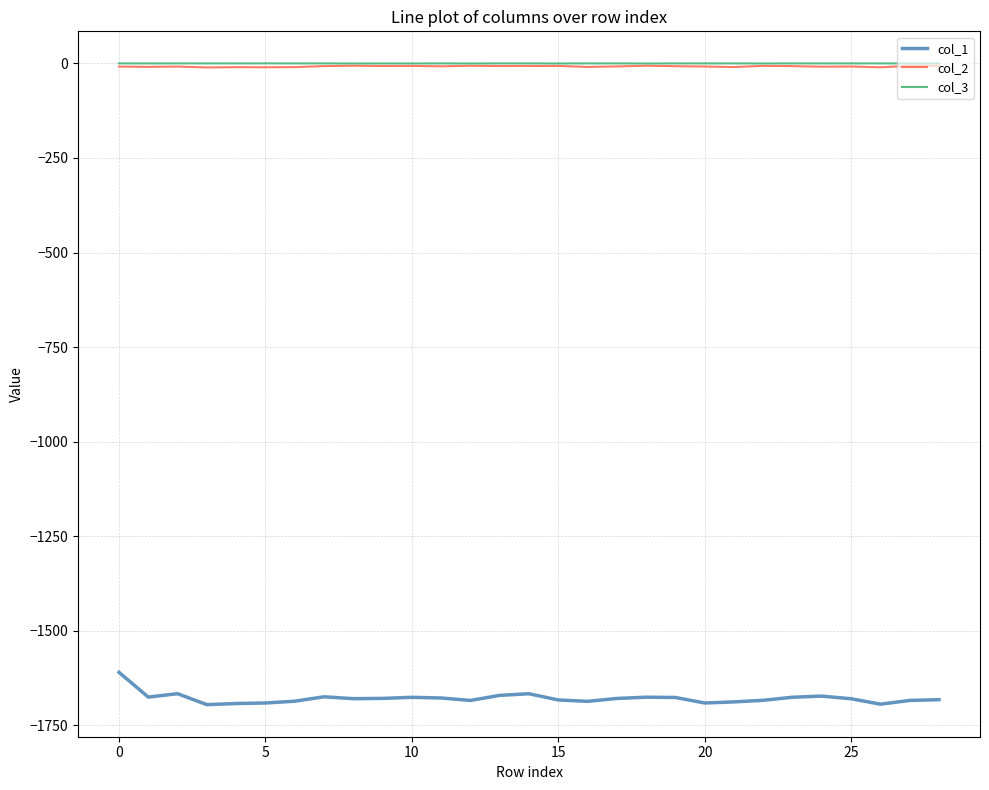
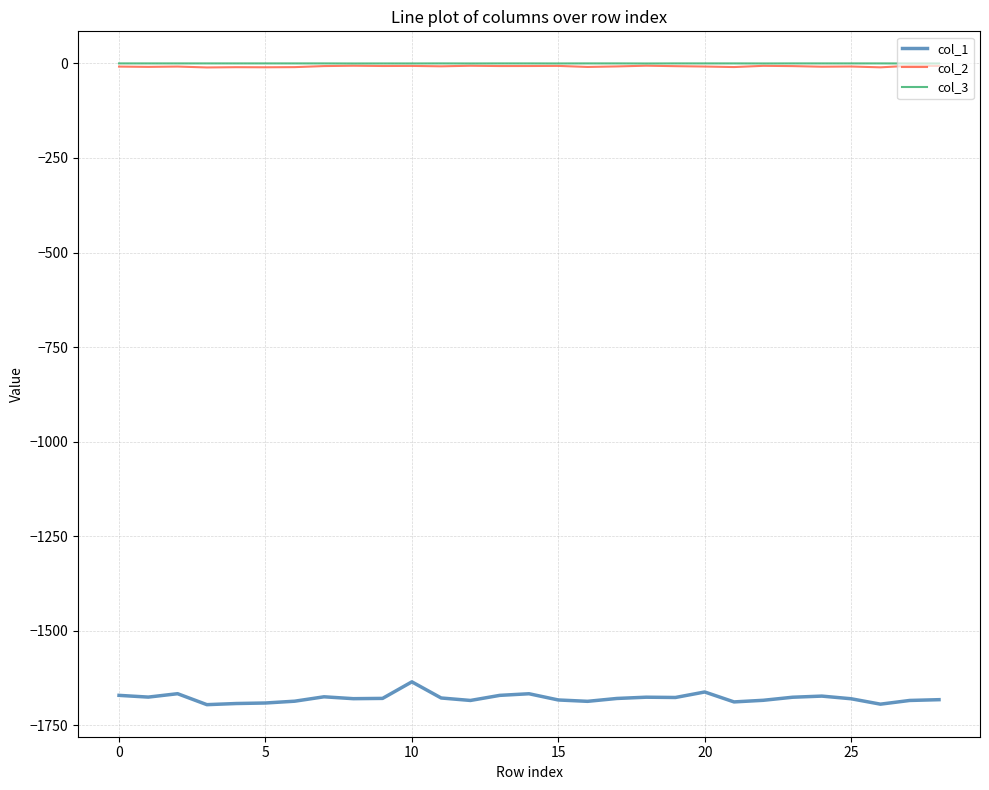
col_1, 0: -1610 -> -1670
col_1, 10: -1680 -> -1630
col_1, 20: -1690 -> -1660
